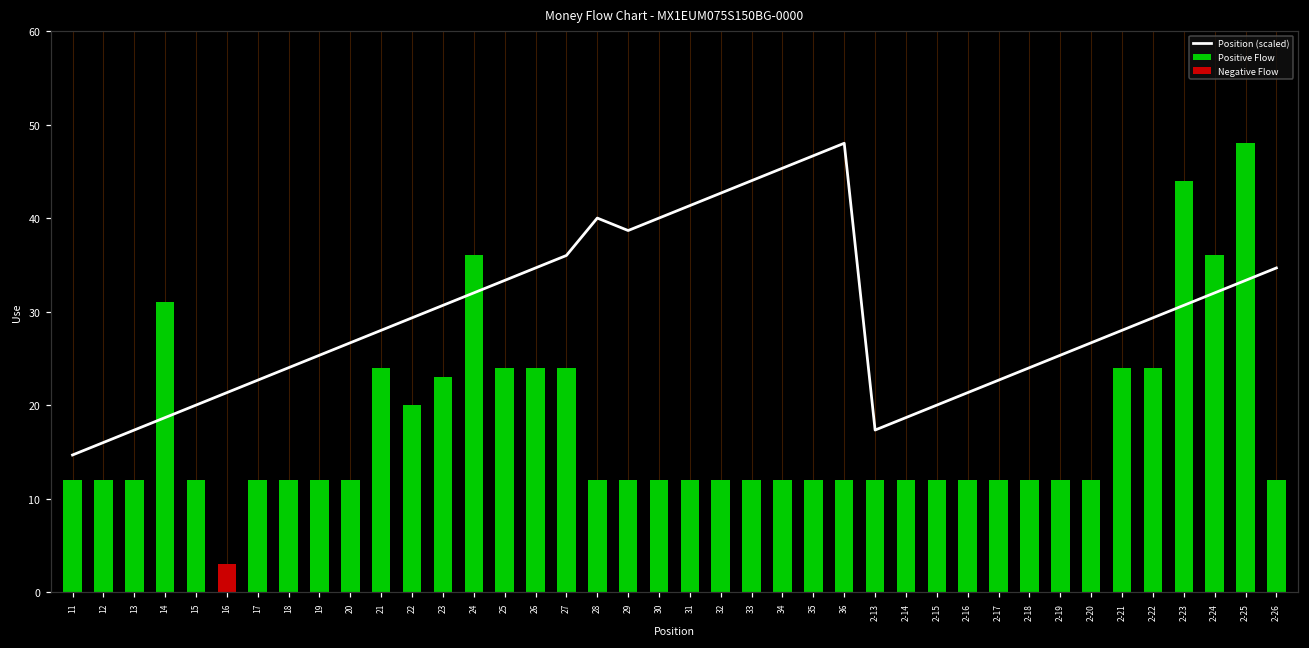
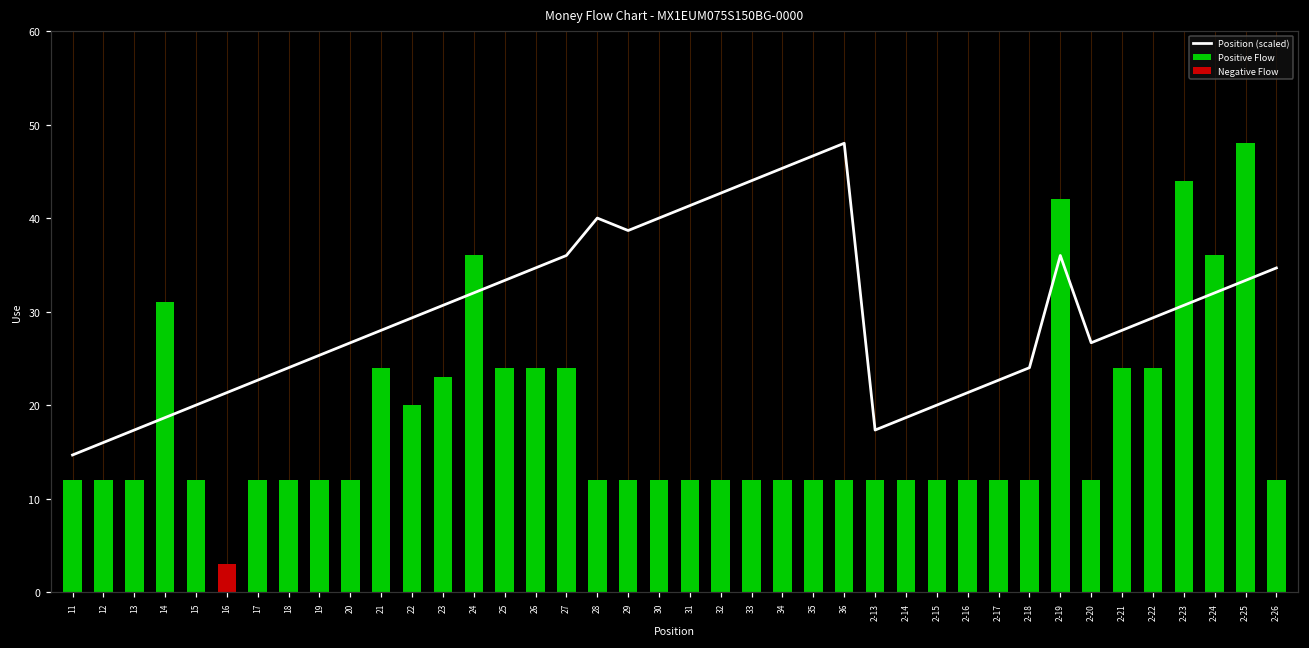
Positive Flow, 2-19: 12 -> 42
Position (scaled), 2-19: 25 -> 36
